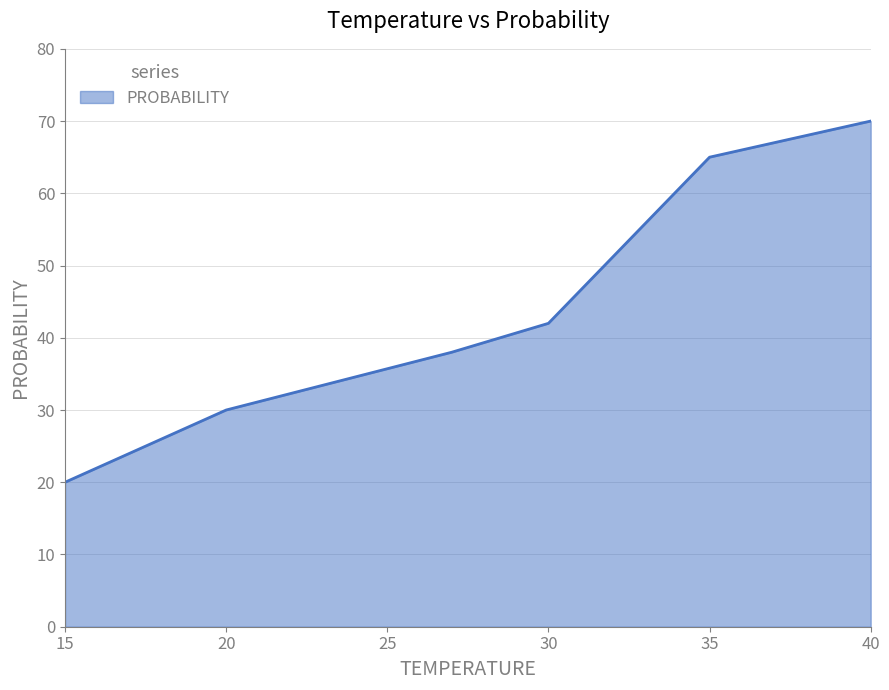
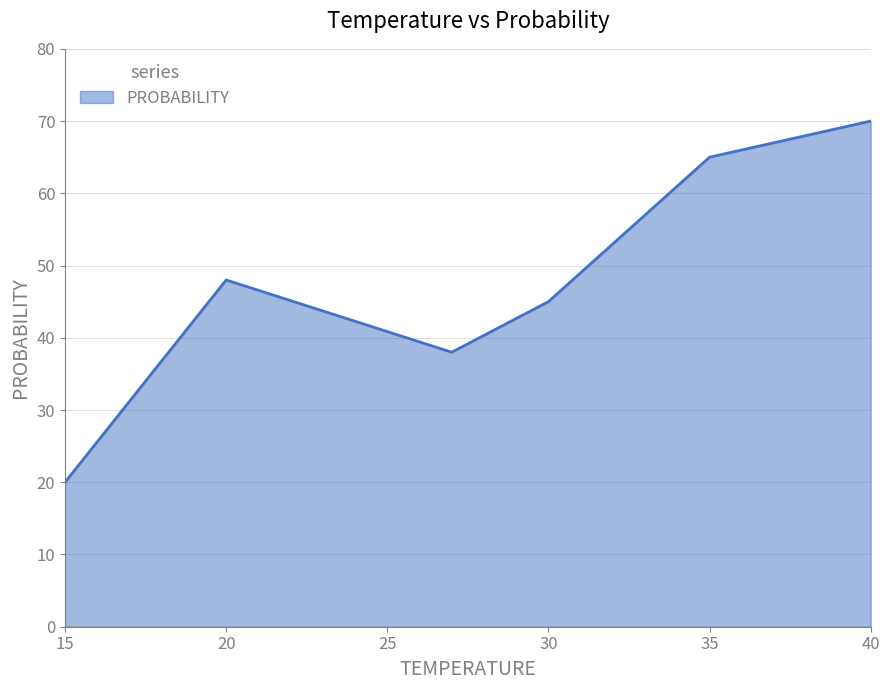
20: 30 -> 48
30: 42 -> 45
